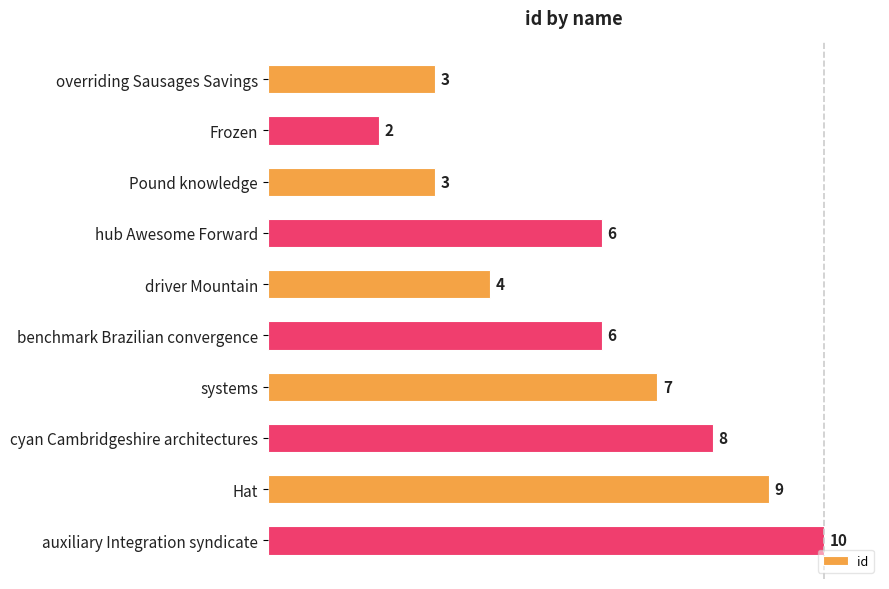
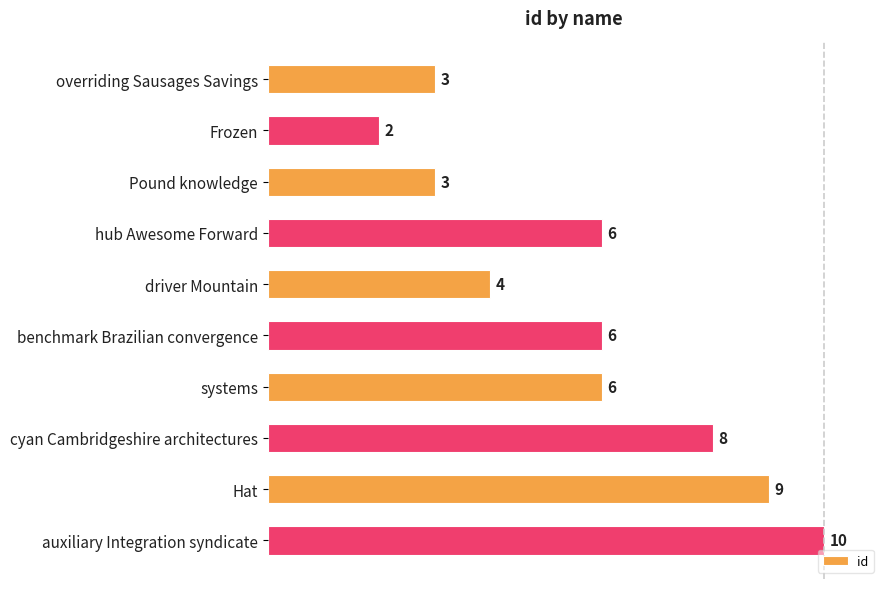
systems: 7 -> 6
